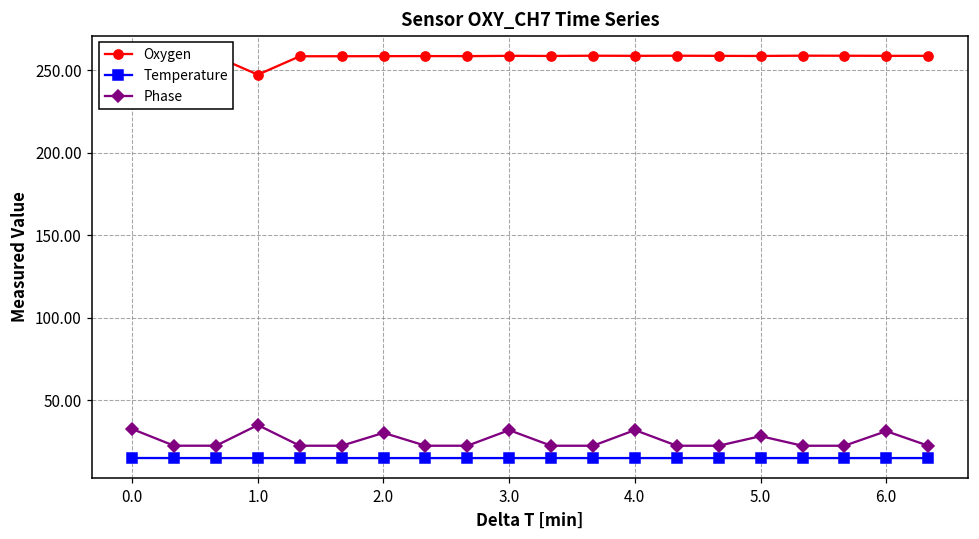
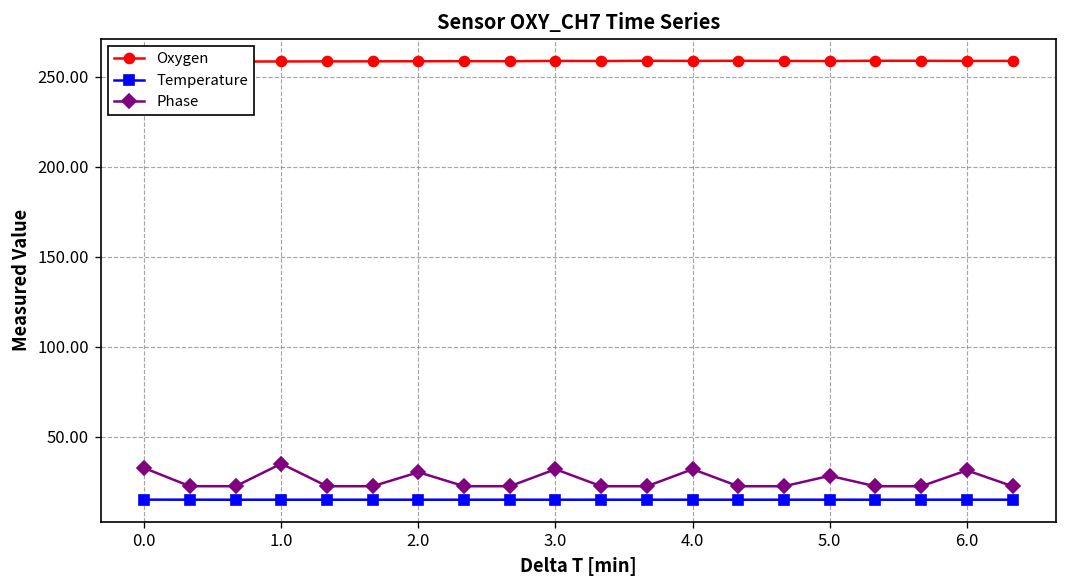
Oxygen, 1.0: 247 -> 258
